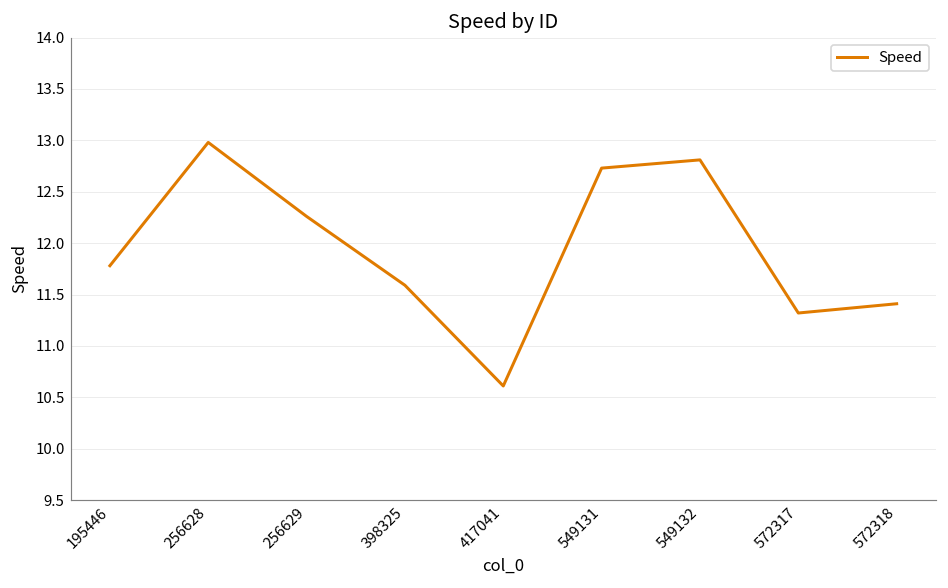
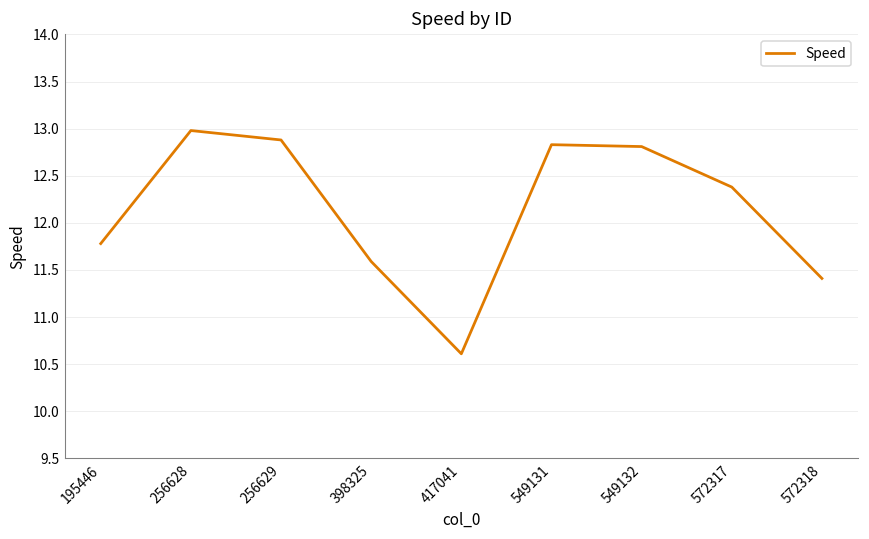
256629: 12.3 -> 12.9
549131: 12.7 -> 12.8
572317: 11.3 -> 12.4
